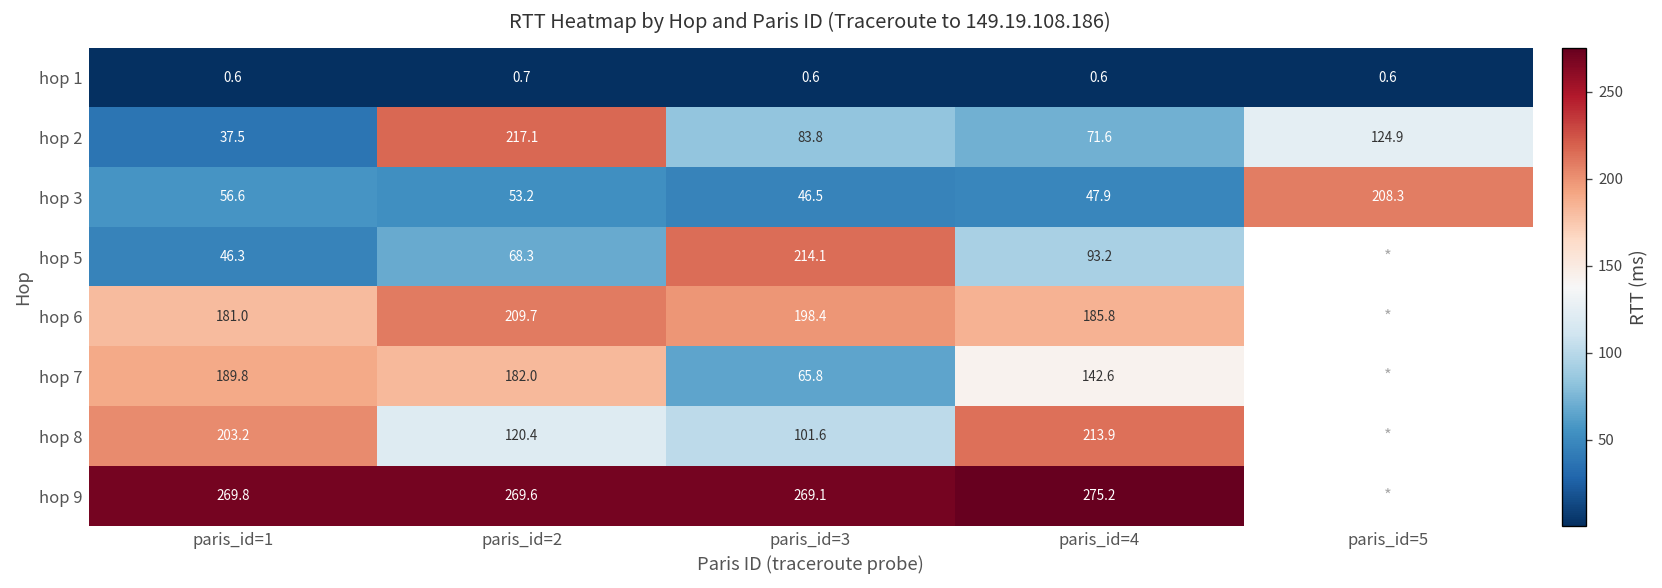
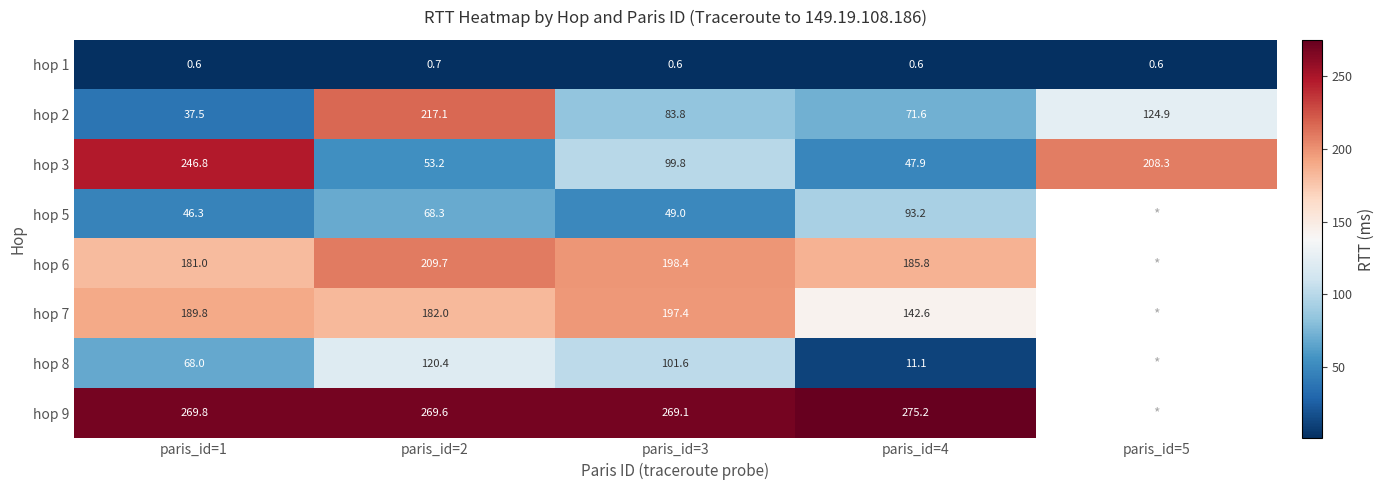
hop 3, paris_id=1: 56.6 -> 246.8
hop 3, paris_id=3: 46.5 -> 99.8
hop 5, paris_id=3: 214.1 -> 49.0
hop 7, paris_id=3: 65.8 -> 197.4
hop 8, paris_id=1: 203.2 -> 68.0
hop 8, paris_id=4: 213.9 -> 11.1
